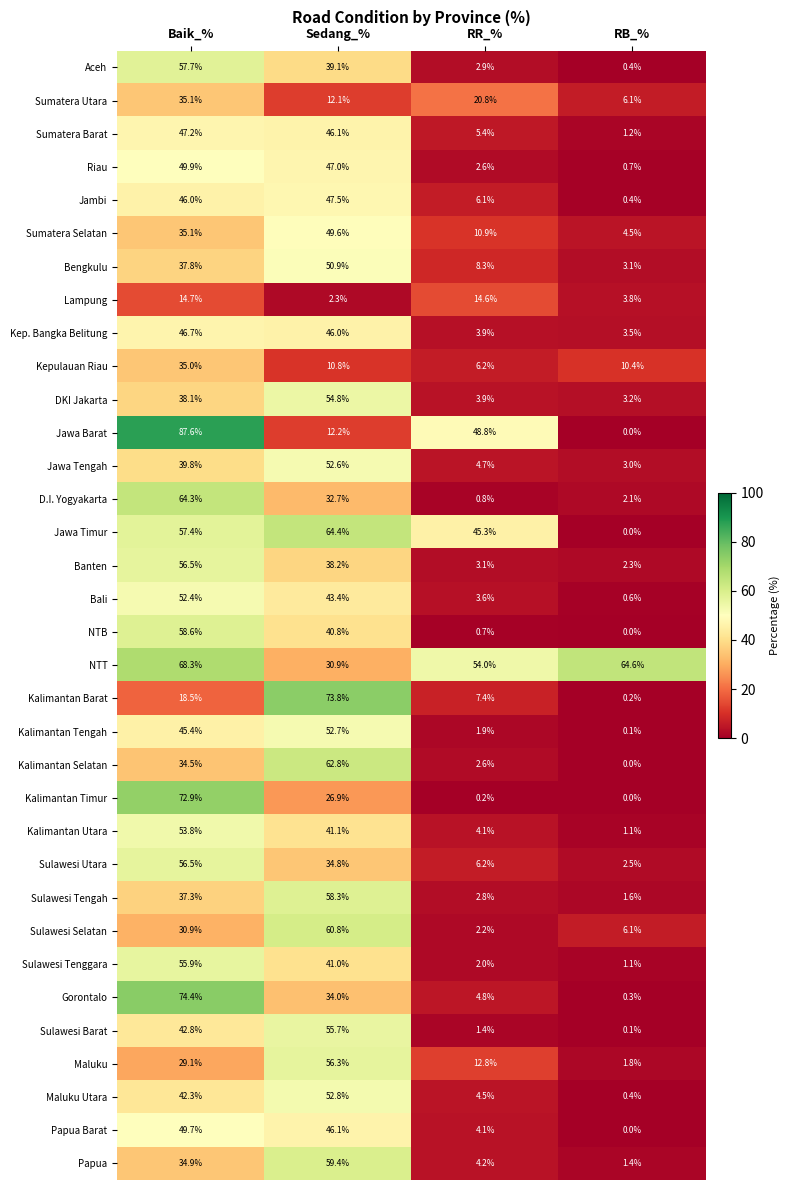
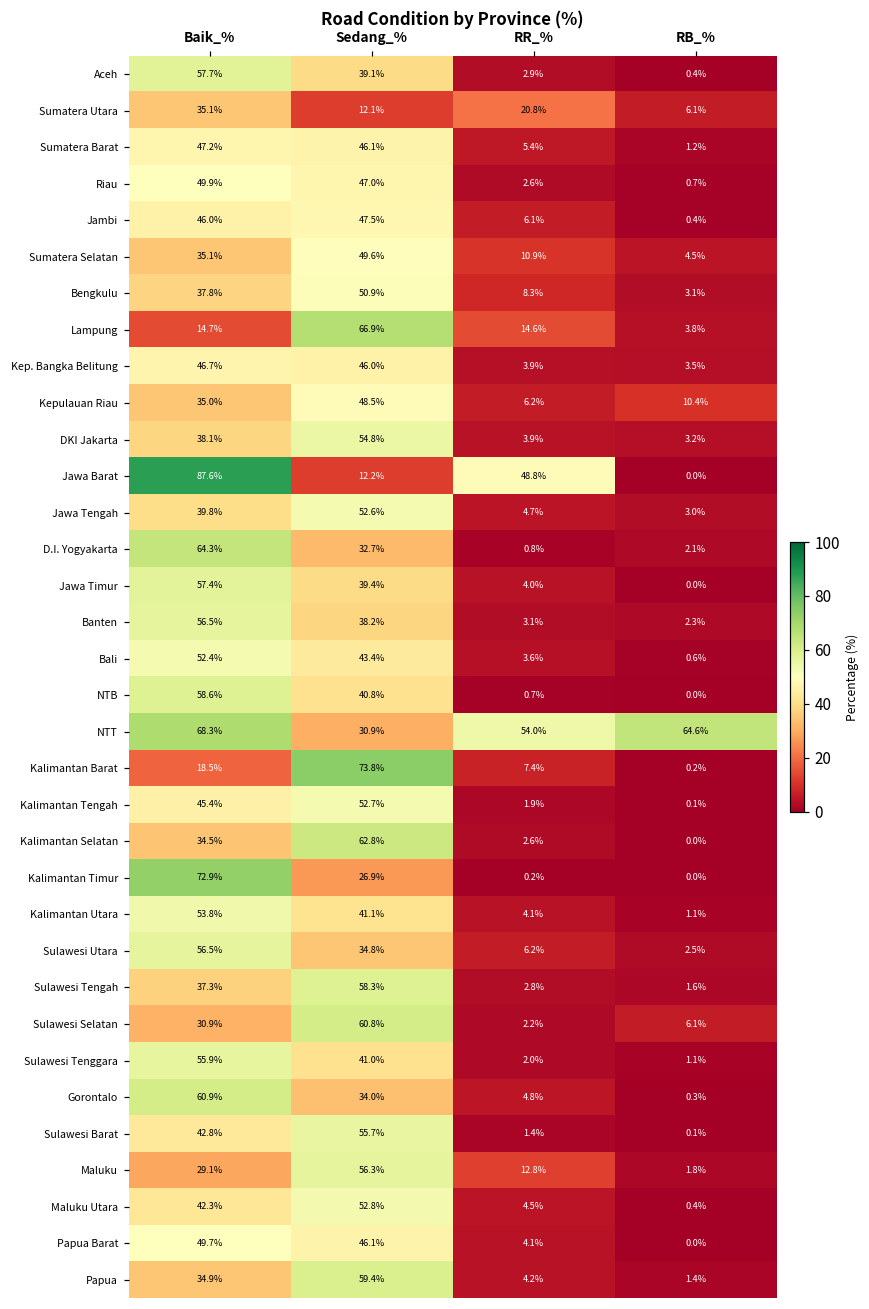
Lampung, Sedang_%: 2.3% -> 66.9%
Kepulauan Riau, Sedang_%: 10.8% -> 48.5%
Jawa Timur, Sedang_%: 64.4% -> 39.4%
Jawa Timur, RR_%: 45.3% -> 4.0%
Gorontalo, Baik_%: 74.4% -> 60.9%
